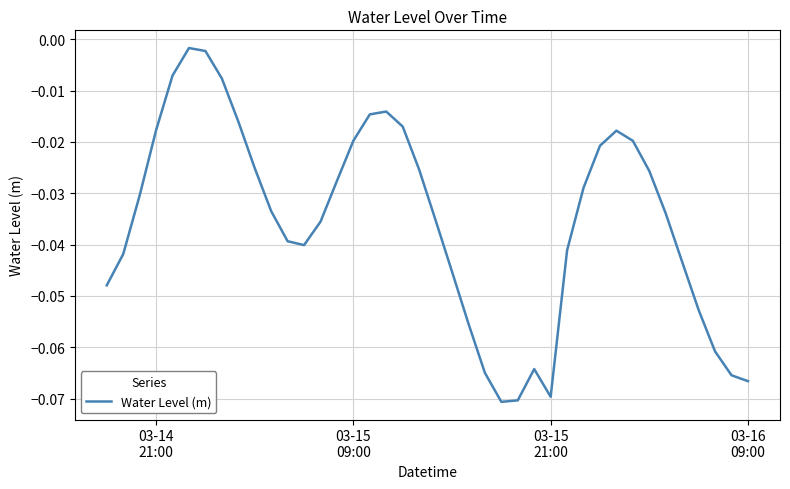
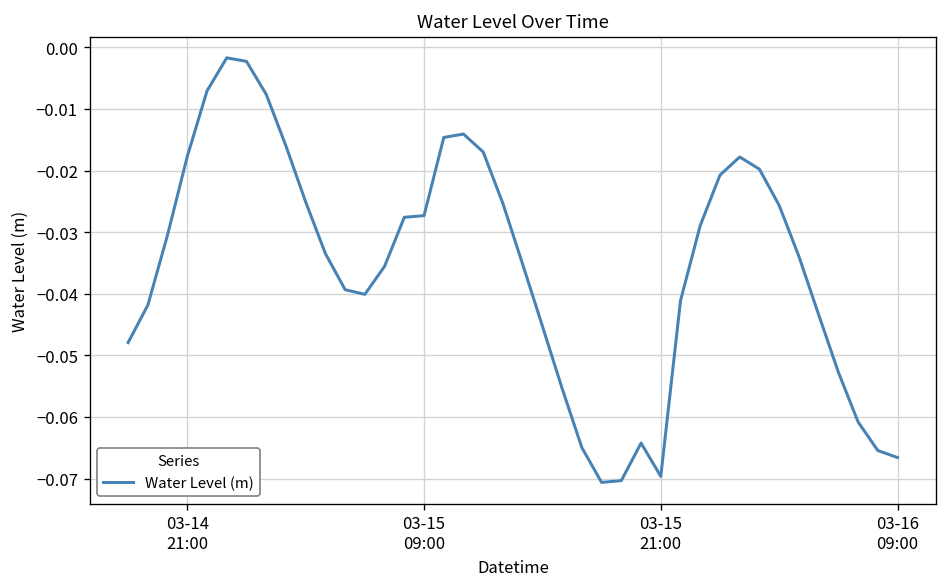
03-15 09:00: -0.020 -> -0.027
